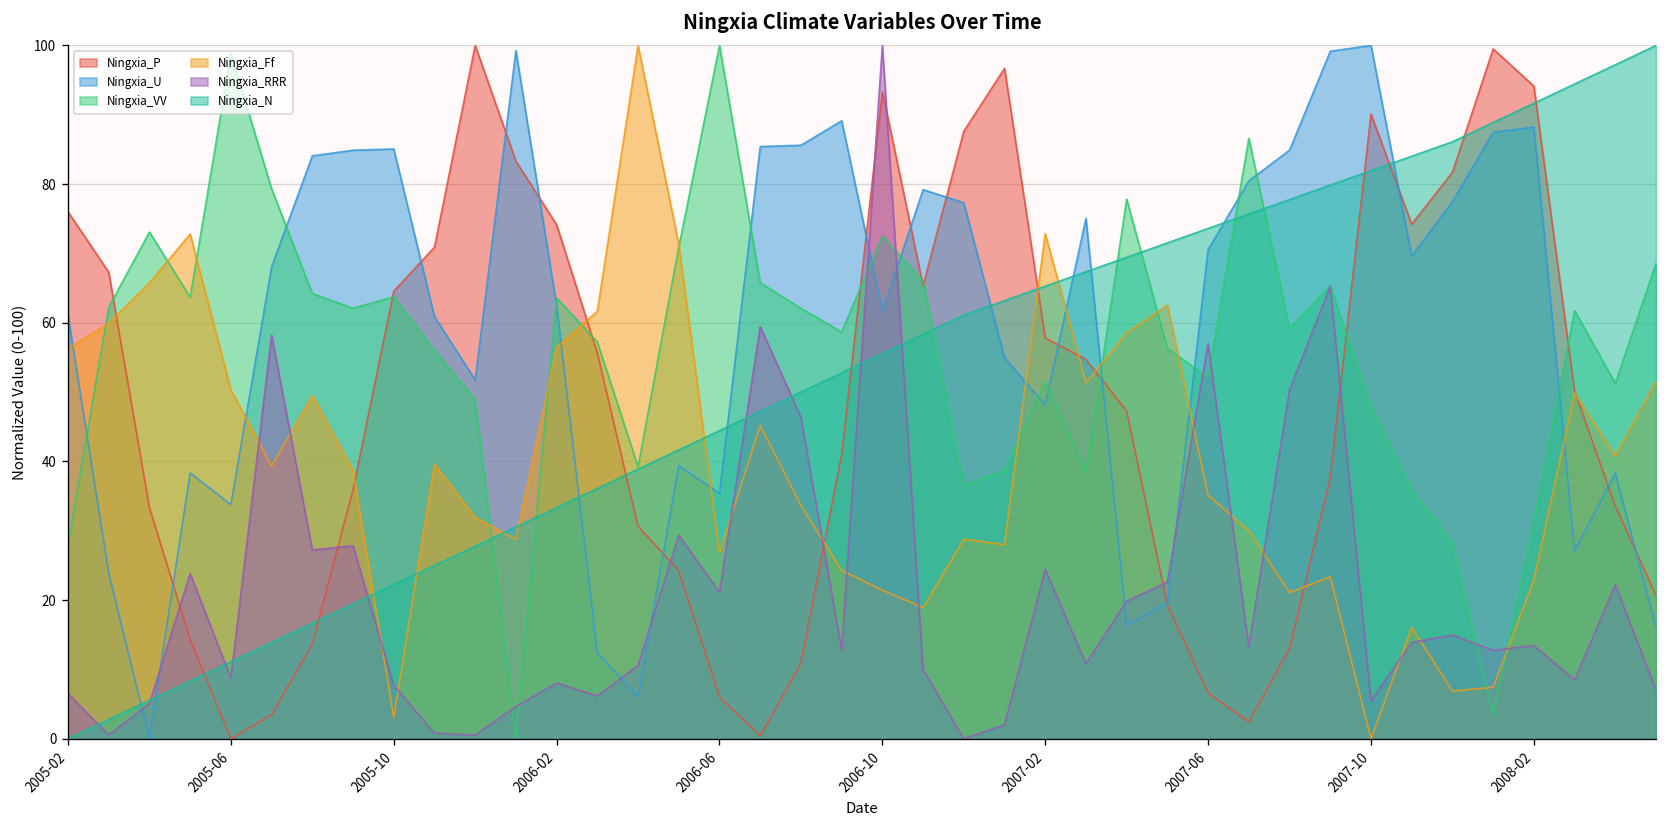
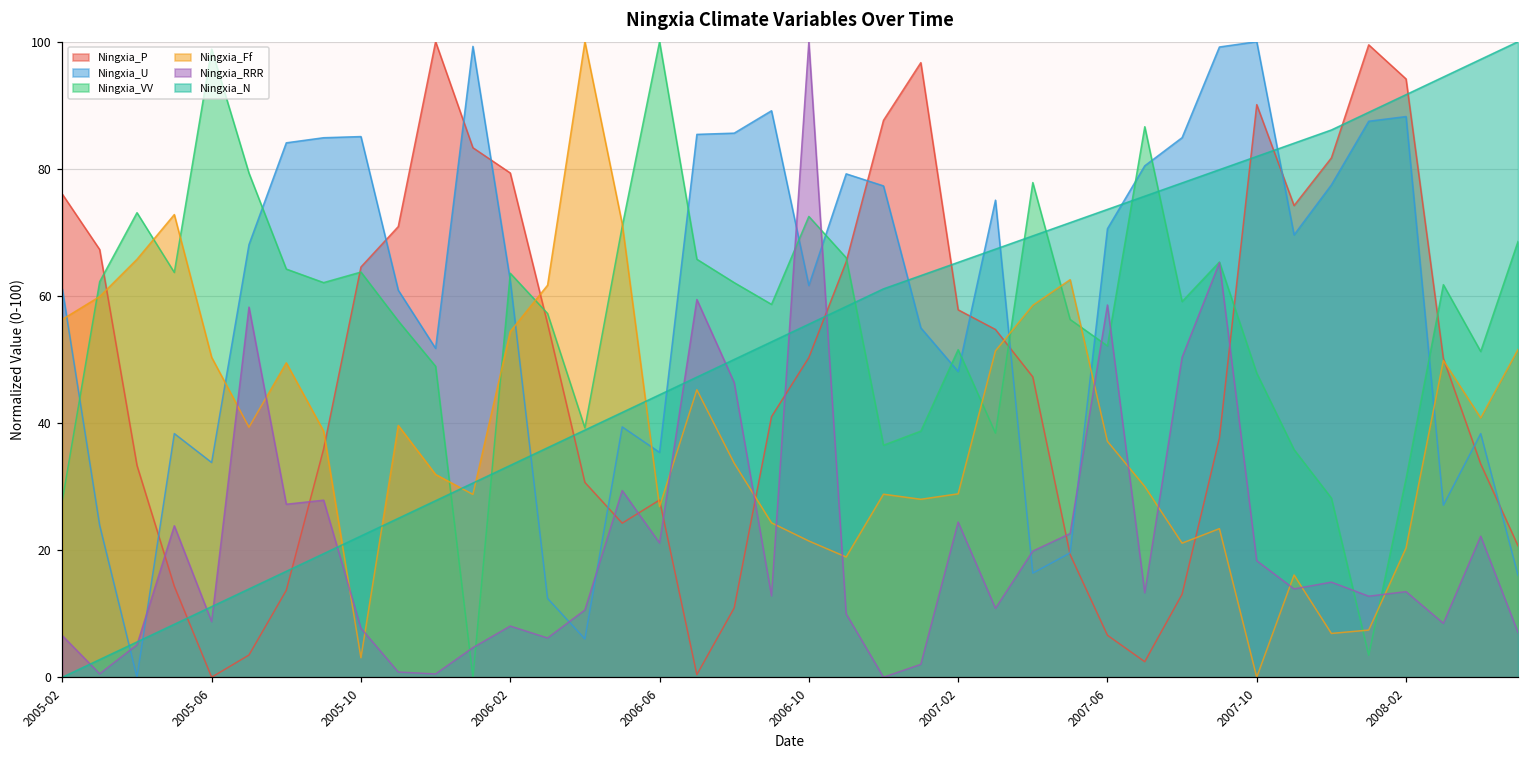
Ningxia_P, 2006-02: 74 -> 79
Ningxia_Ff, 2006-02: 56 -> 54
Ningxia_P, 2006-06: 6 -> 28
Ningxia_P, 2006-10: 93 -> 50
Ningxia_Ff, 2007-02: 73 -> 29
Ningxia_Ff, 2007-06: 35 -> 37
Ningxia_RRR, 2007-06: 57 -> 59
Ningxia_RRR, 2007-10: 5 -> 18
Ningxia_Ff, 2008-02: 23 -> 20
